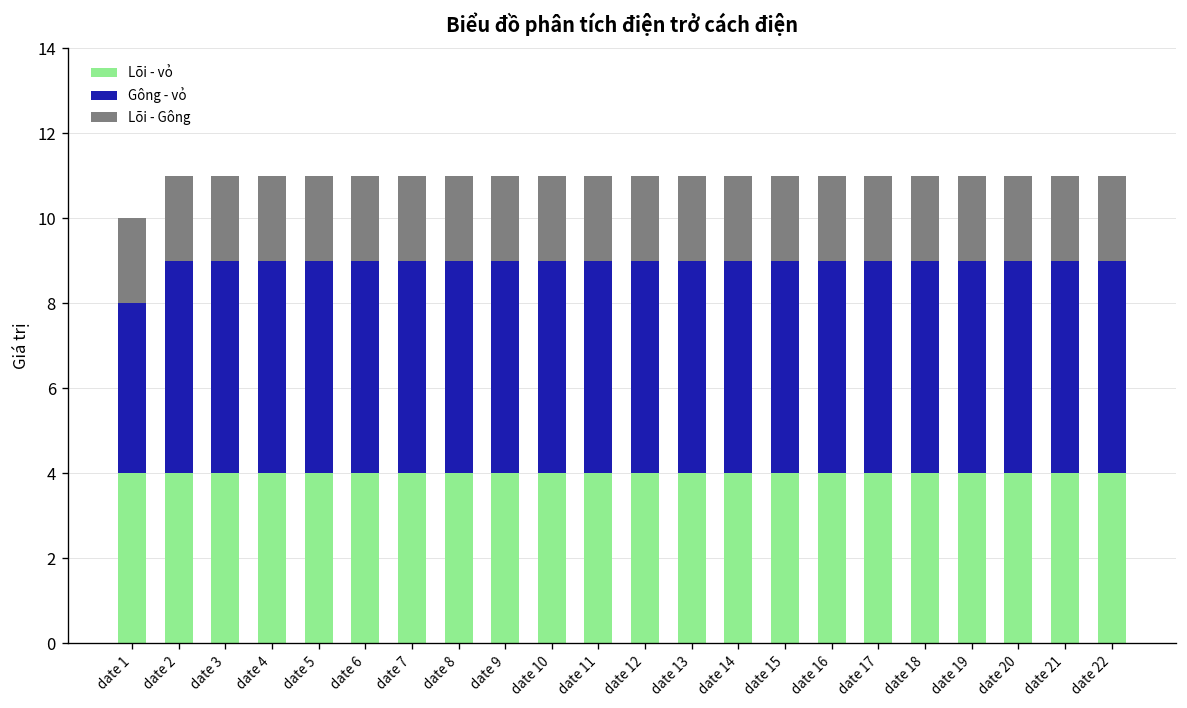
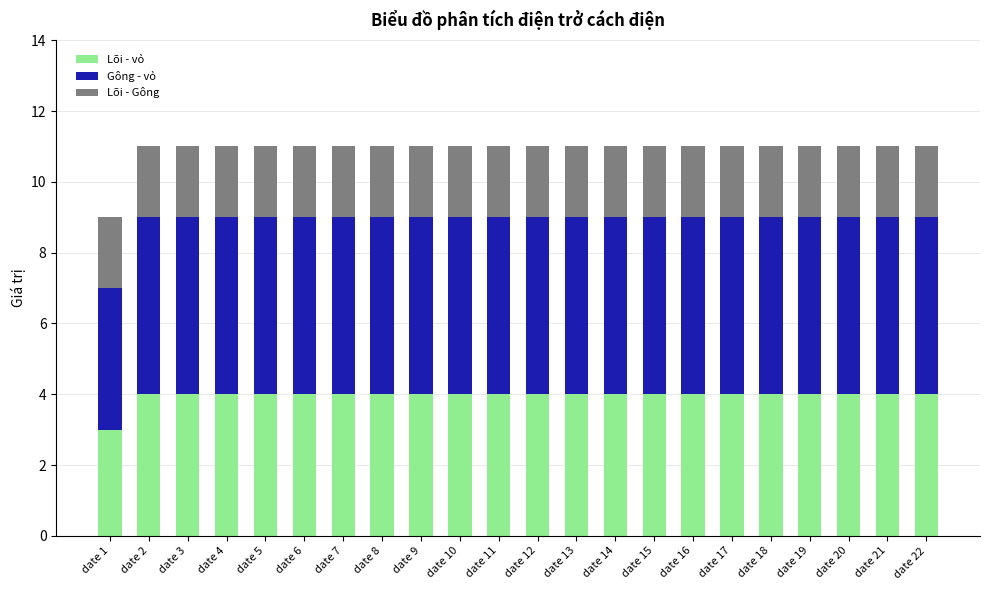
Lõi - vỏ, date 1: 4 -> 3
